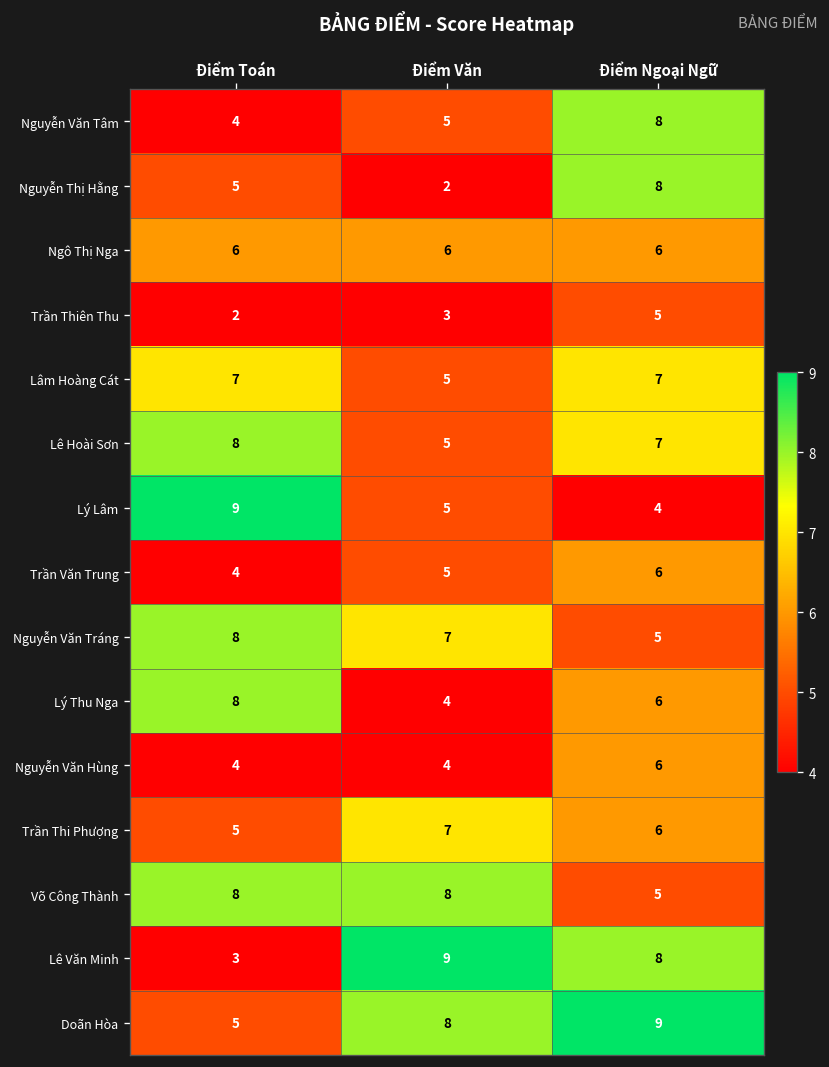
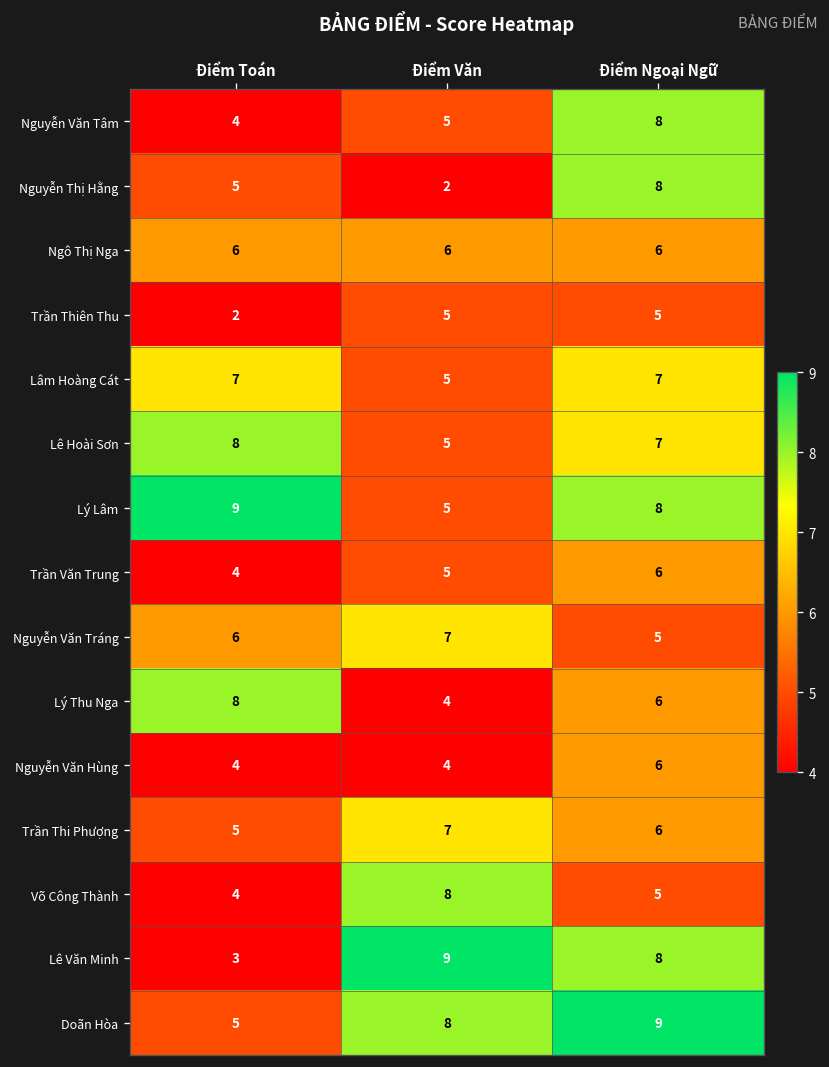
Trần Thiên Thu, Điểm Văn: 3 -> 5
Lý Lâm, Điểm Ngoại Ngữ: 4 -> 8
Nguyễn Văn Tráng, Điểm Toán: 8 -> 6
Võ Công Thành, Điểm Toán: 8 -> 4
